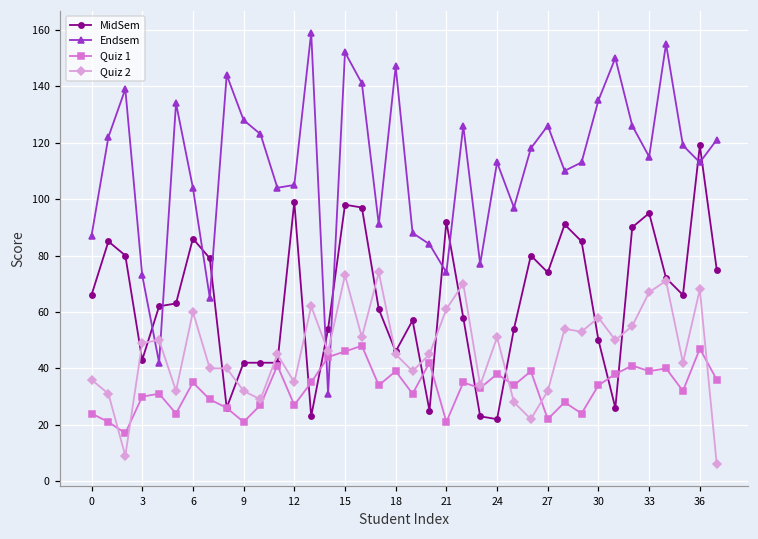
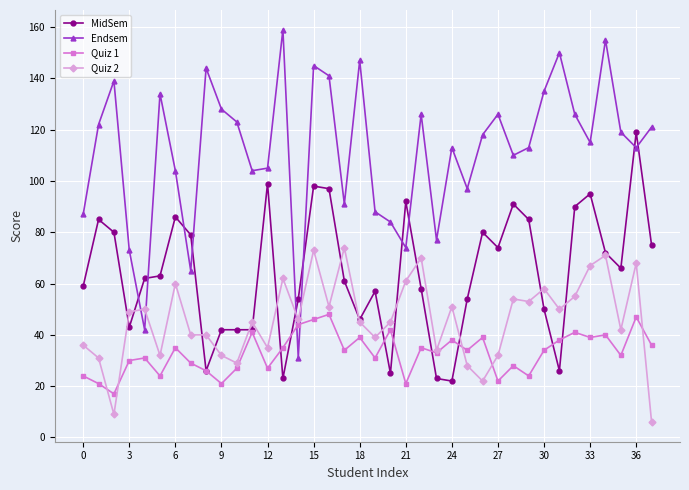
MidSem, 0: 66 -> 59
Endsem, 15: 152 -> 145
